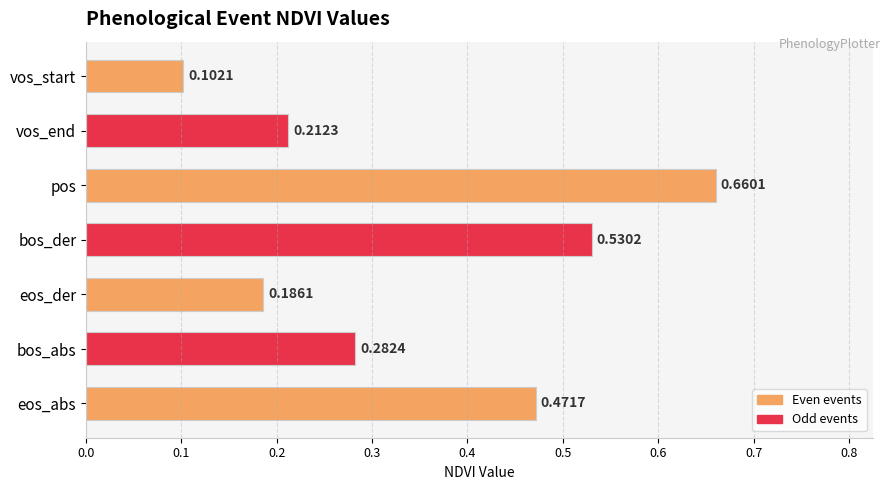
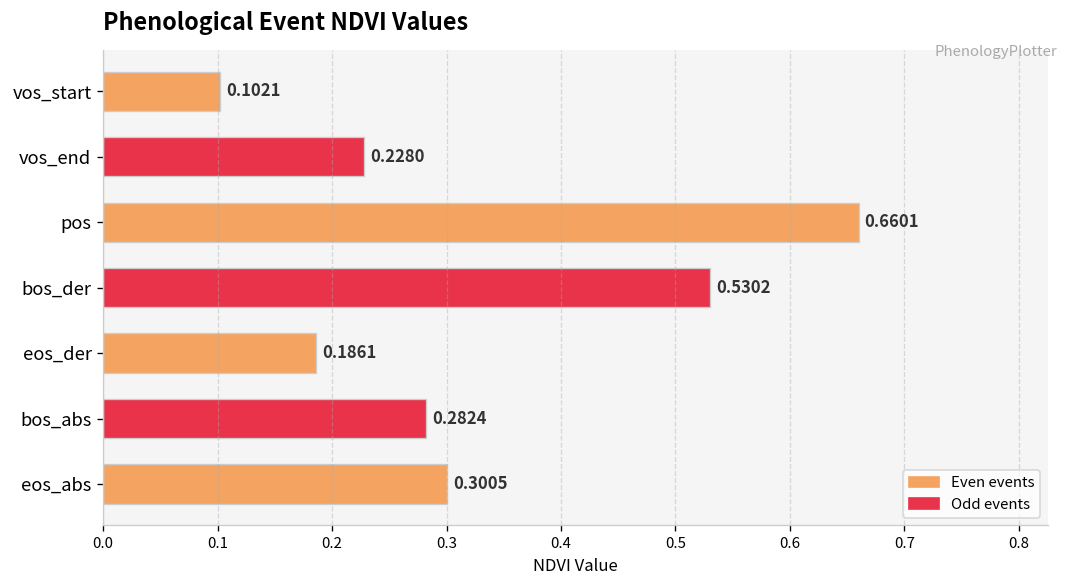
vos_end: 0.2123 -> 0.2280
eos_abs: 0.4717 -> 0.3005
